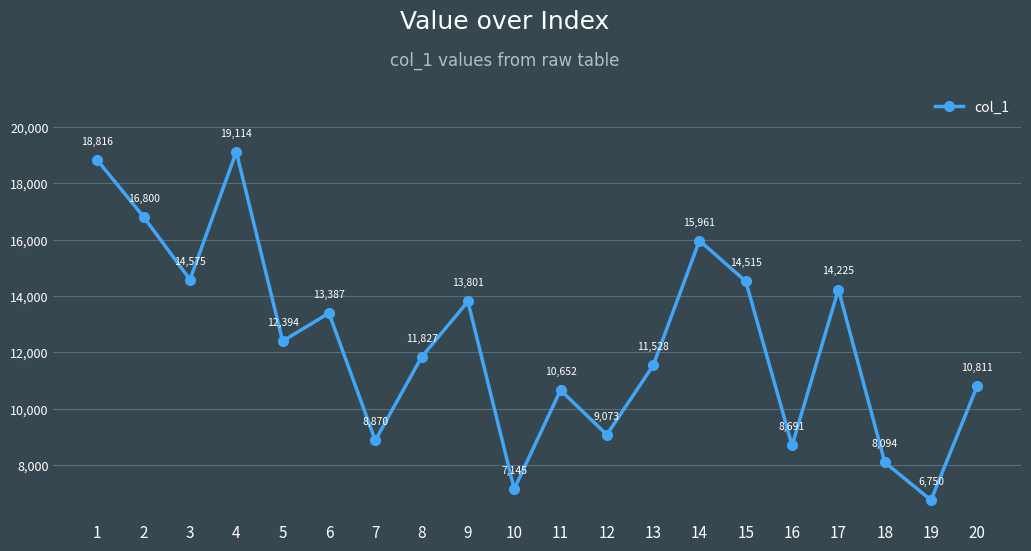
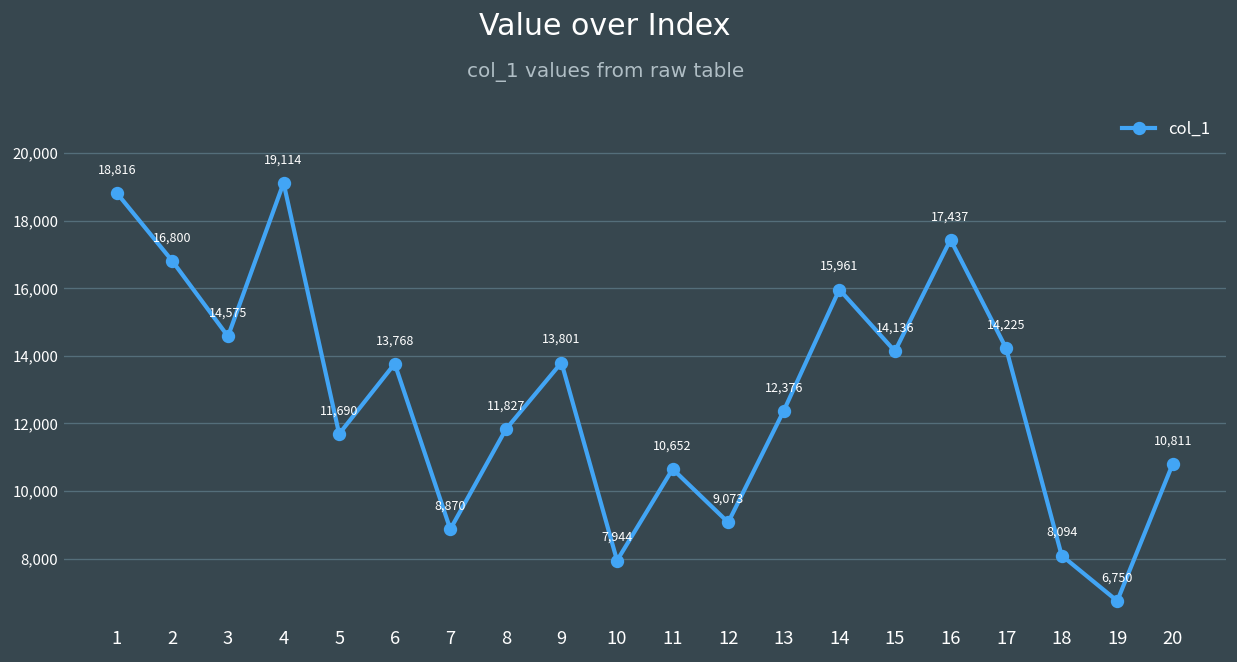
5: 12,394 -> 11,690
6: 13,387 -> 13,768
10: 7,145 -> 7,944
13: 11,528 -> 12,376
15: 14,515 -> 14,136
16: 8,691 -> 17,437
